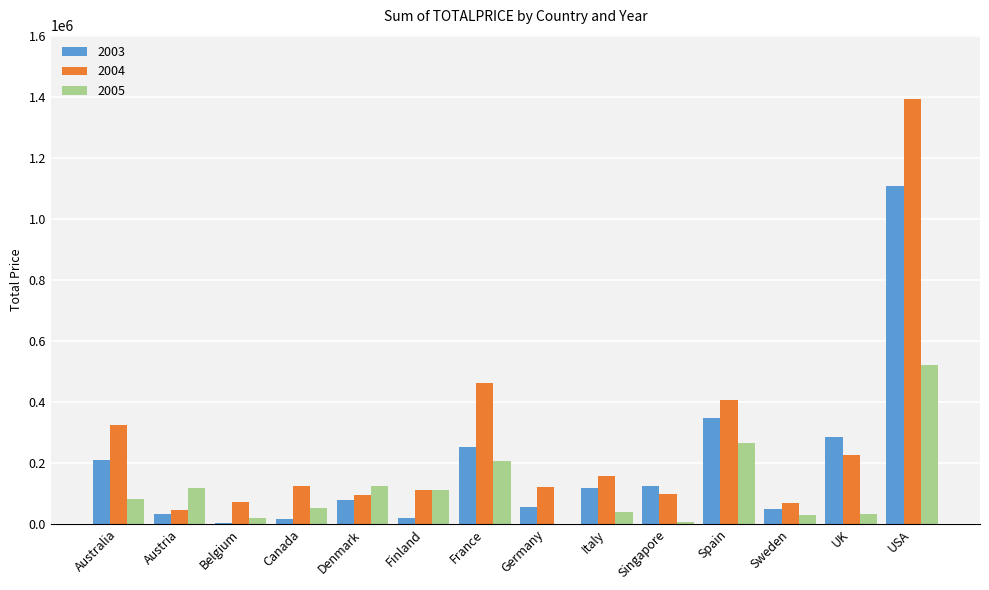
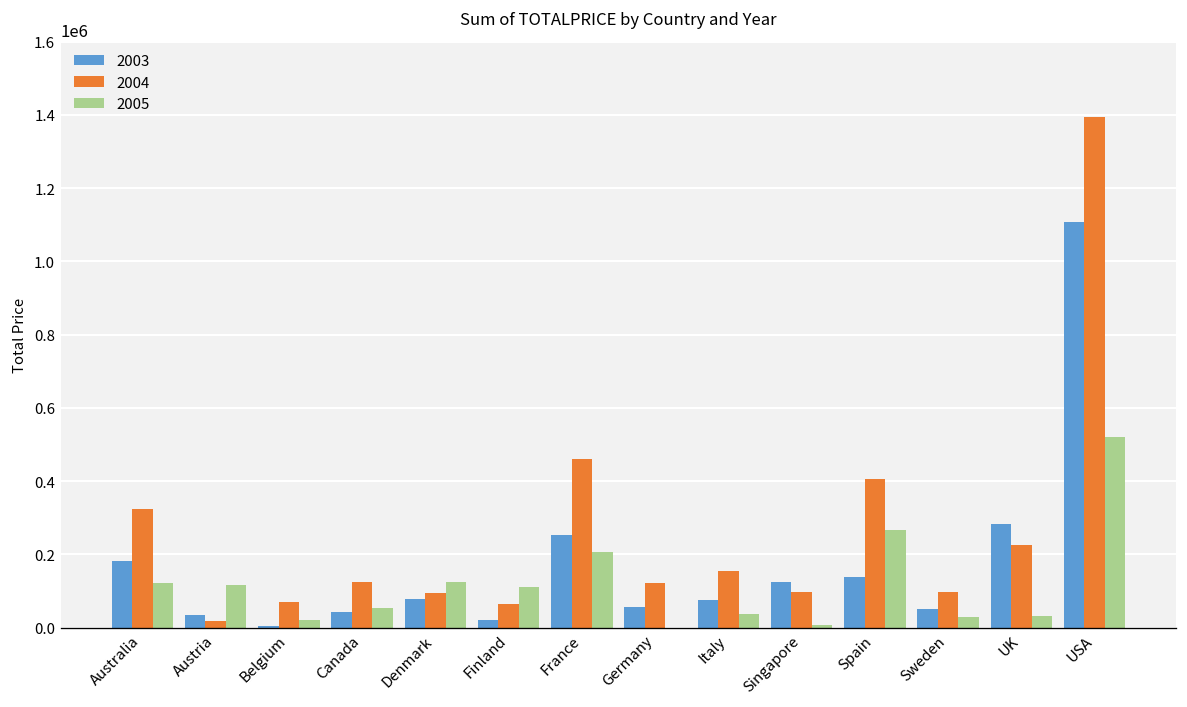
2003, Australia: 210000 -> 180000
2005, Australia: 80000 -> 120000
2004, Austria: 40000 -> 20000
2003, Canada: 20000 -> 40000
2004, Finland: 110000 -> 70000
2003, Italy: 120000 -> 70000
2003, Spain: 350000 -> 140000
2004, Sweden: 70000 -> 100000
